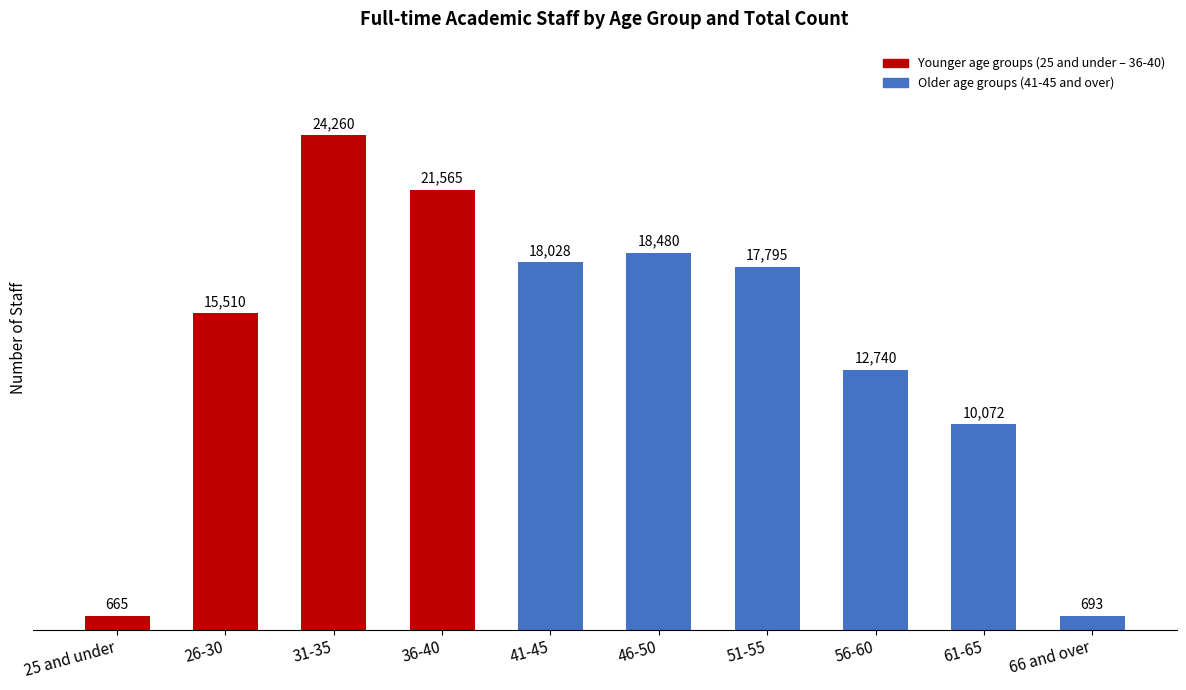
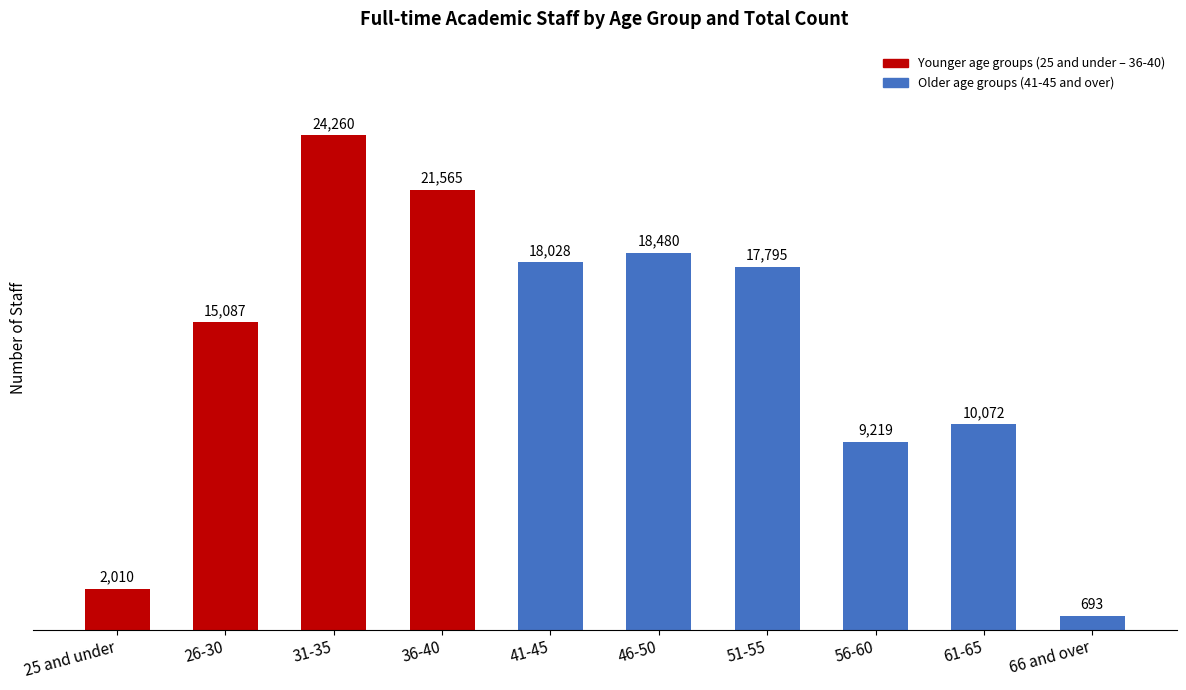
25 and under: 665 -> 2,010
26-30: 15,510 -> 15,087
56-60: 12,740 -> 9,219
